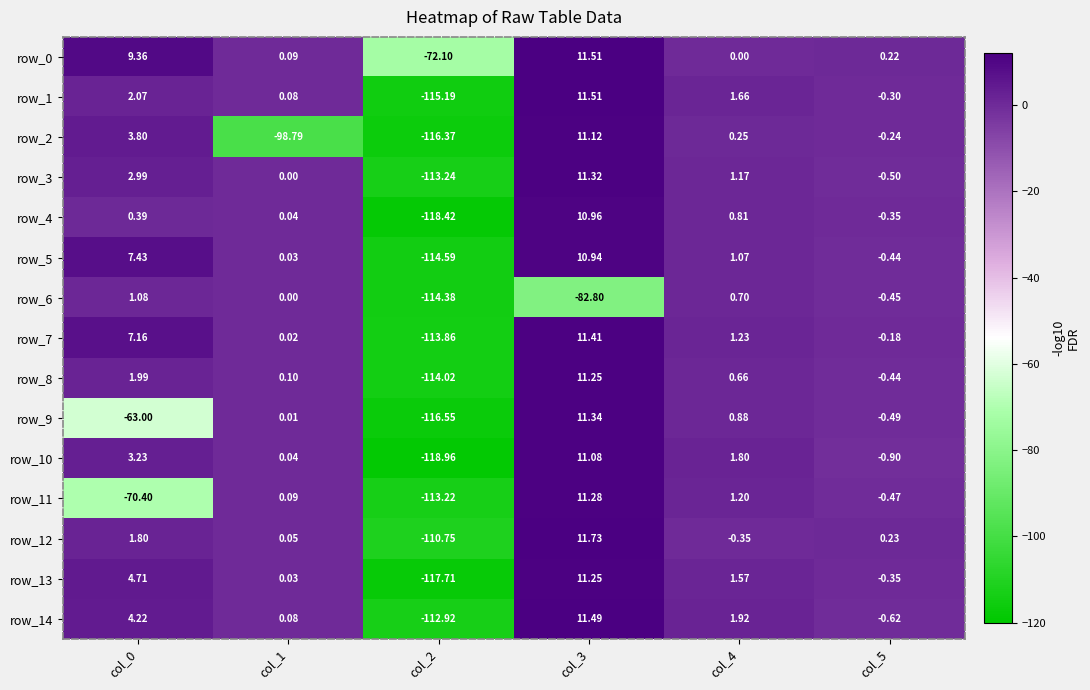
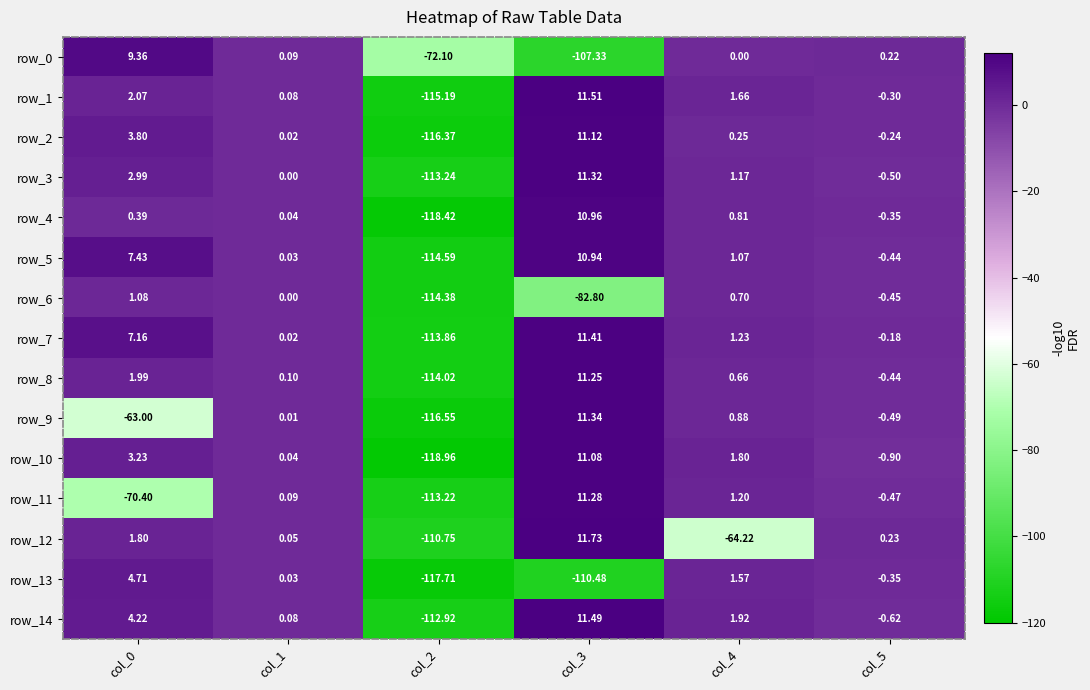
row_0, col_3: 11.51 -> -107.33
row_2, col_1: -98.79 -> 0.02
row_12, col_4: -0.35 -> -64.22
row_13, col_3: 11.25 -> -110.48
